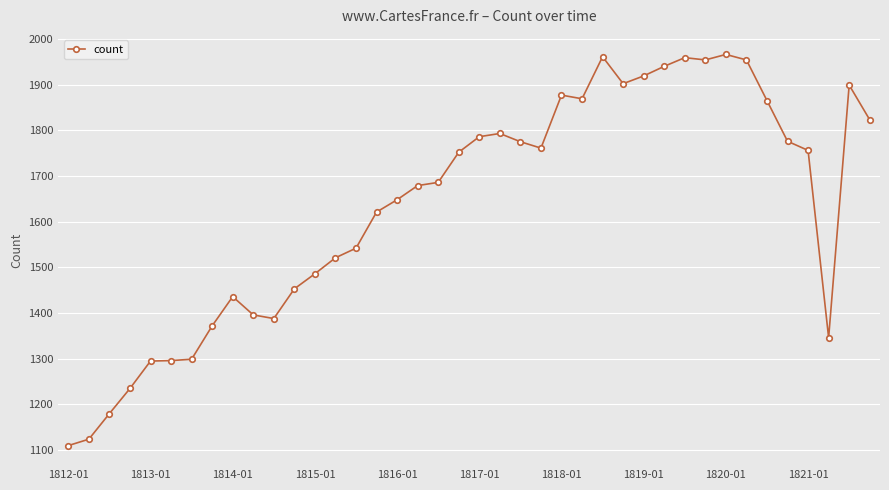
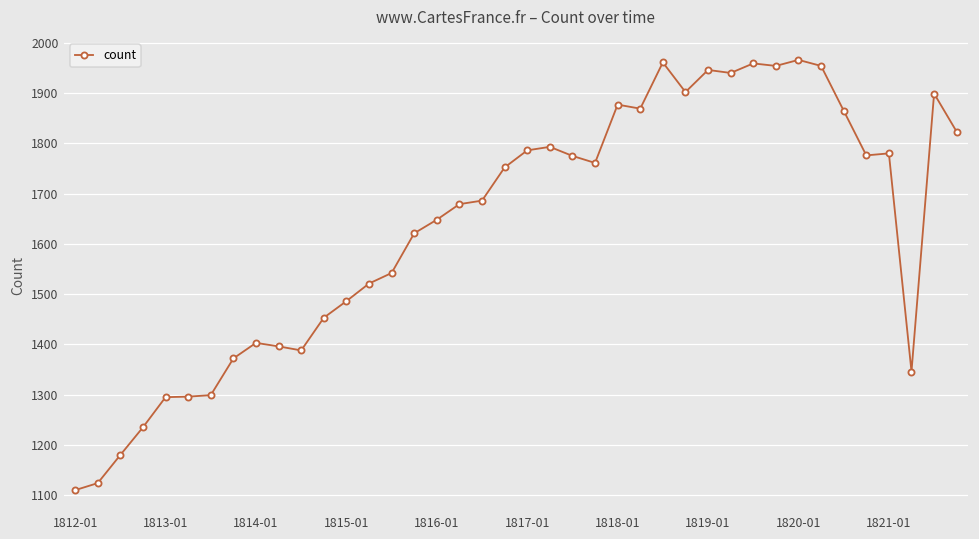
1814-01: 1440 -> 1400
1819-01: 1920 -> 1950
1821-01: 1760 -> 1780
